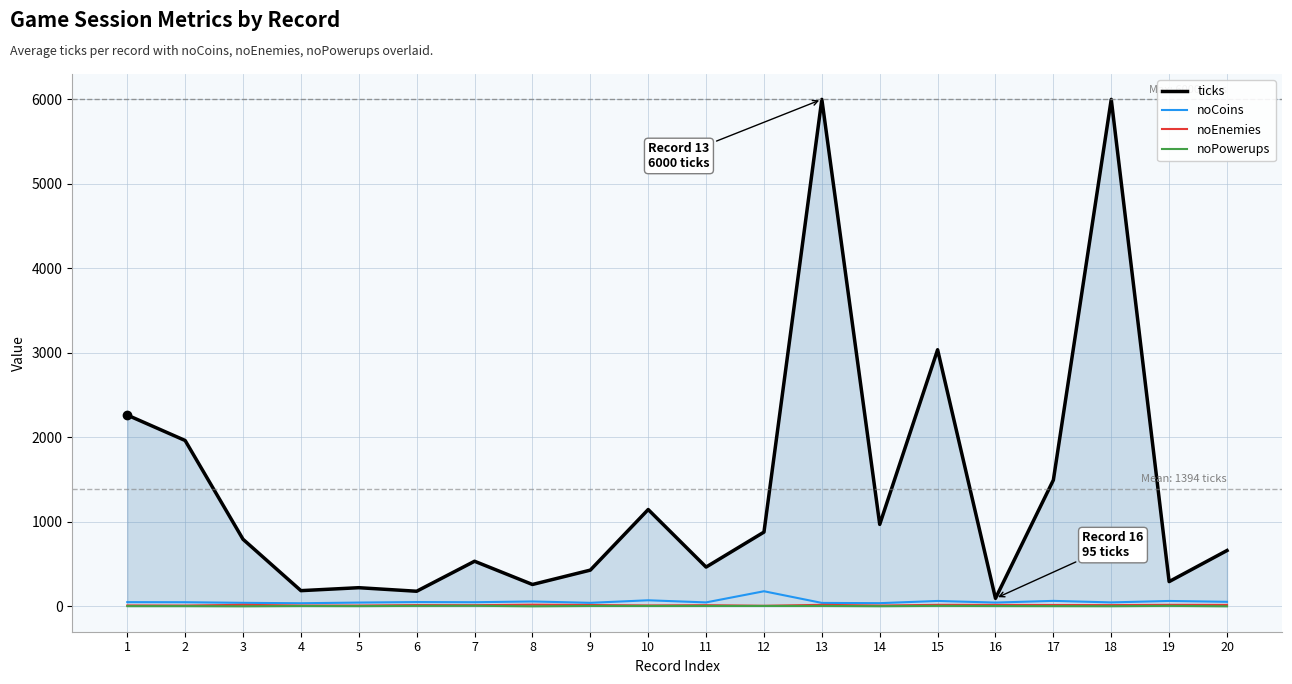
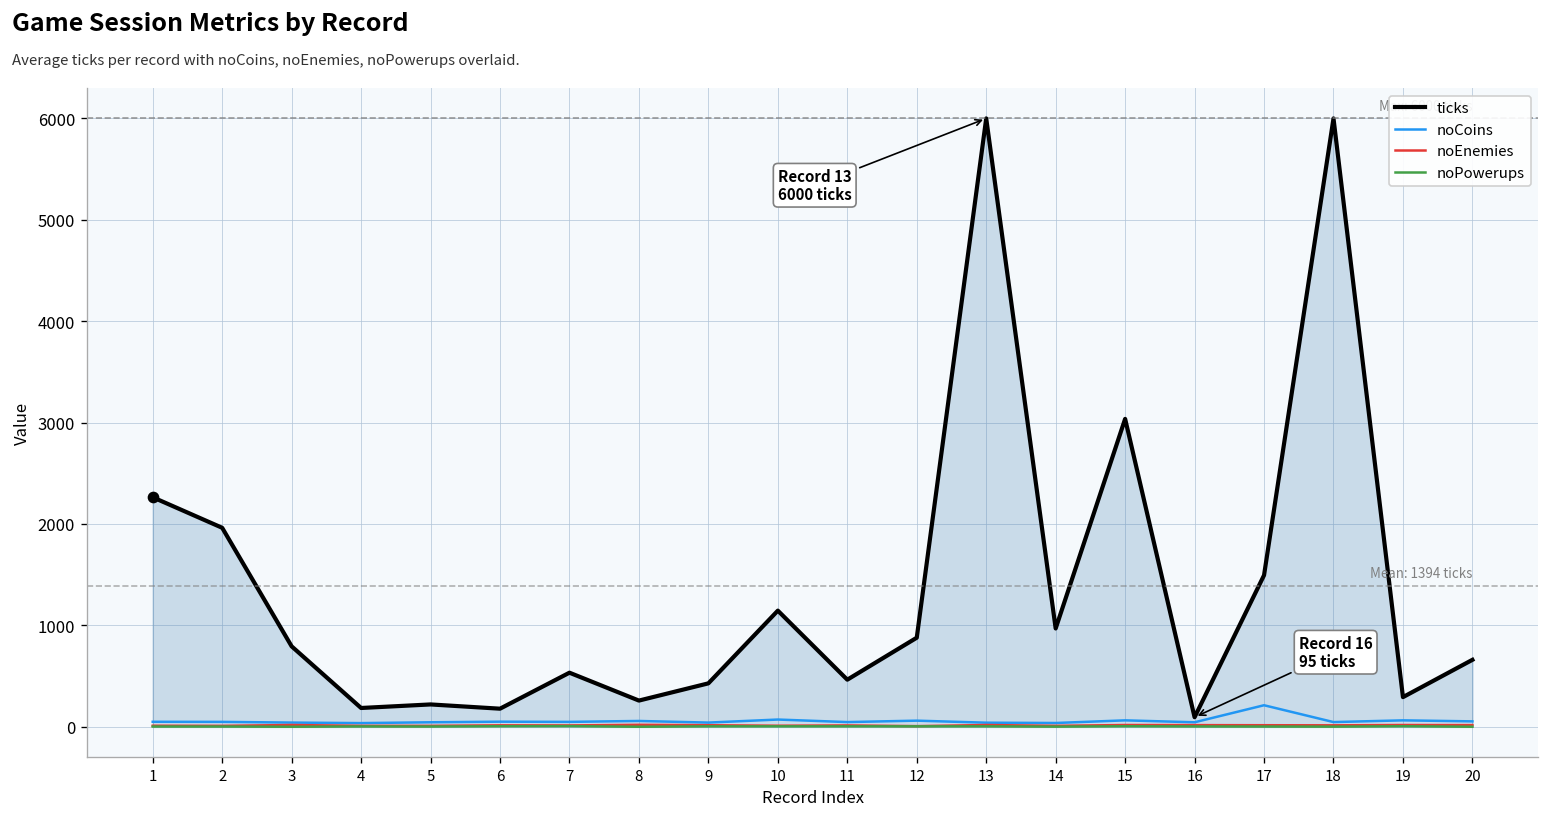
noCoins, 12: 200 -> 100
noCoins, 17: 100 -> 200
